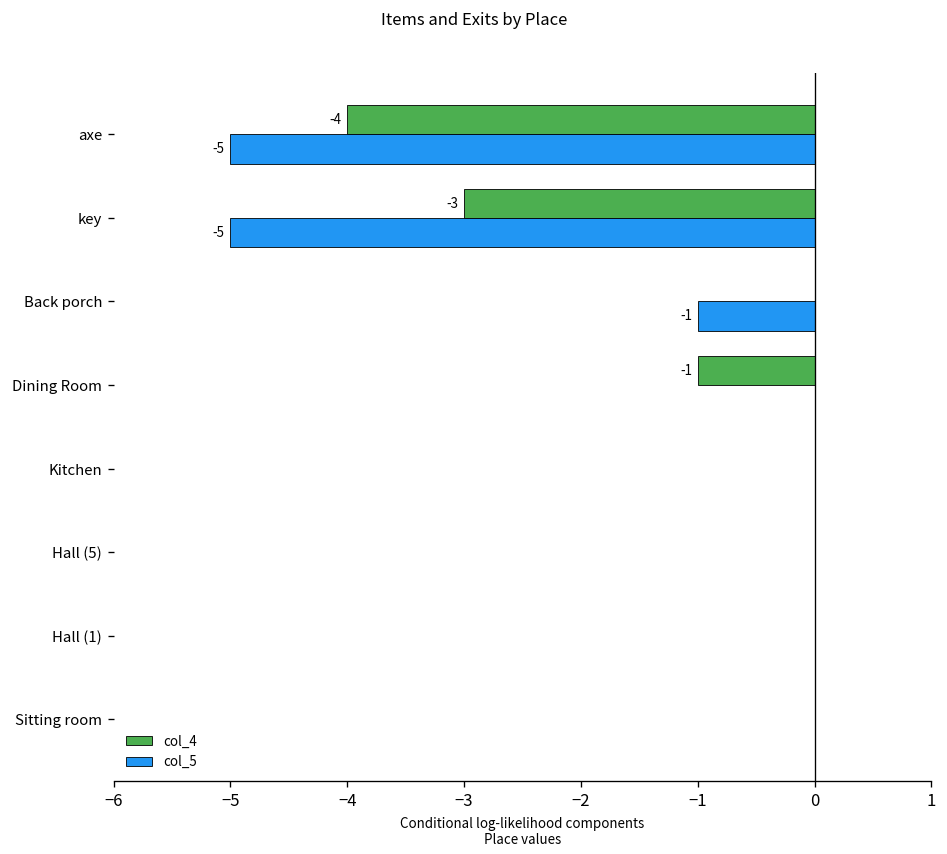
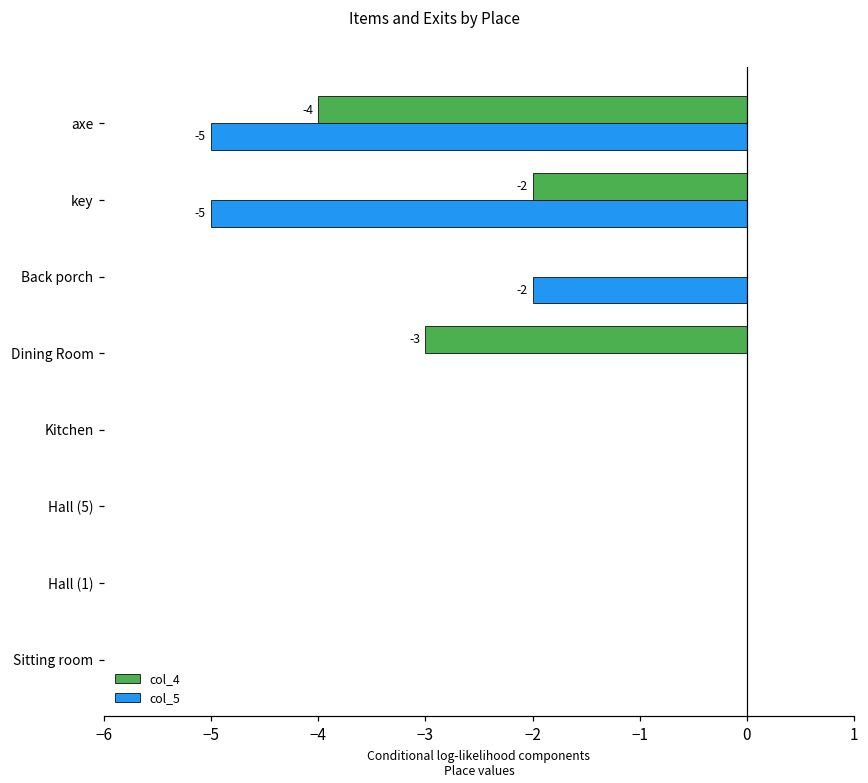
col_4, key: -3 -> -2
col_5, Back porch: -1 -> -2
col_4, Dining Room: -1 -> -3
